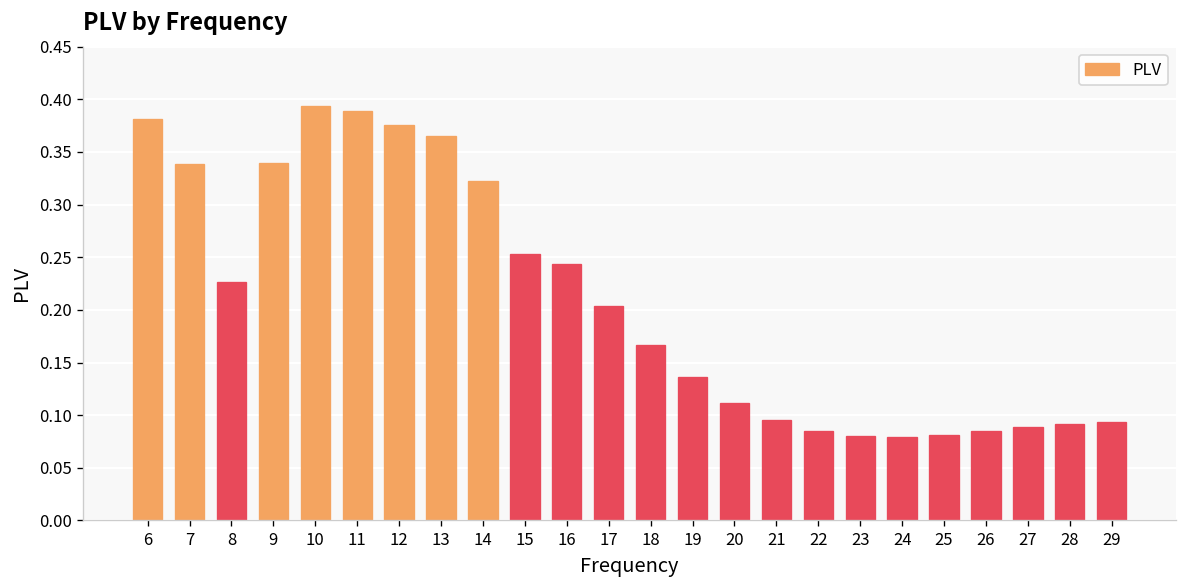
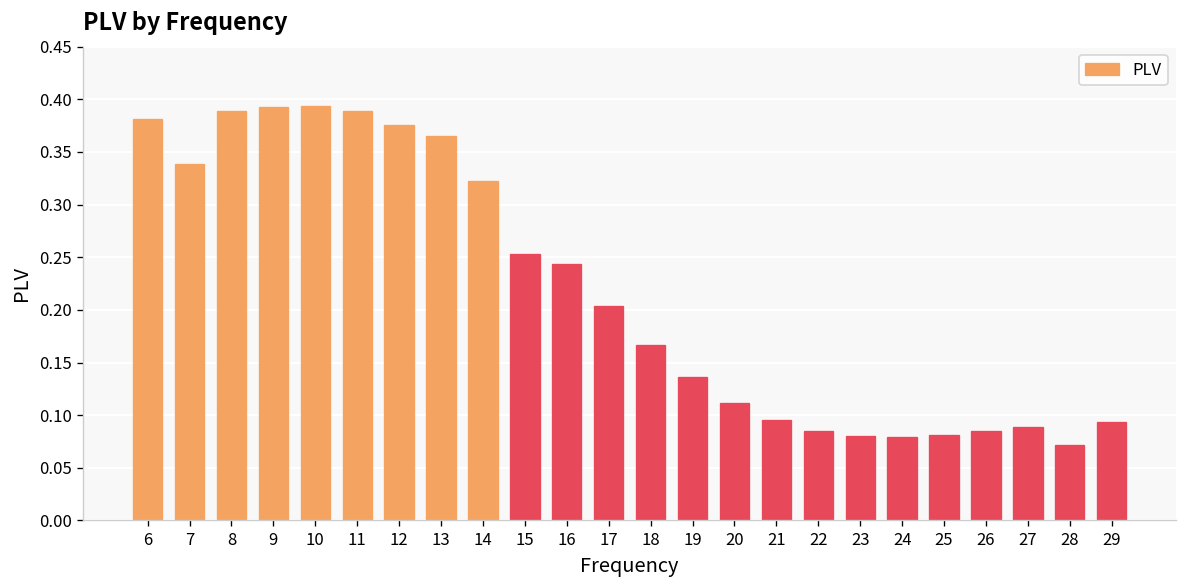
8: 0.23 -> 0.39
9: 0.34 -> 0.39
28: 0.09 -> 0.07
